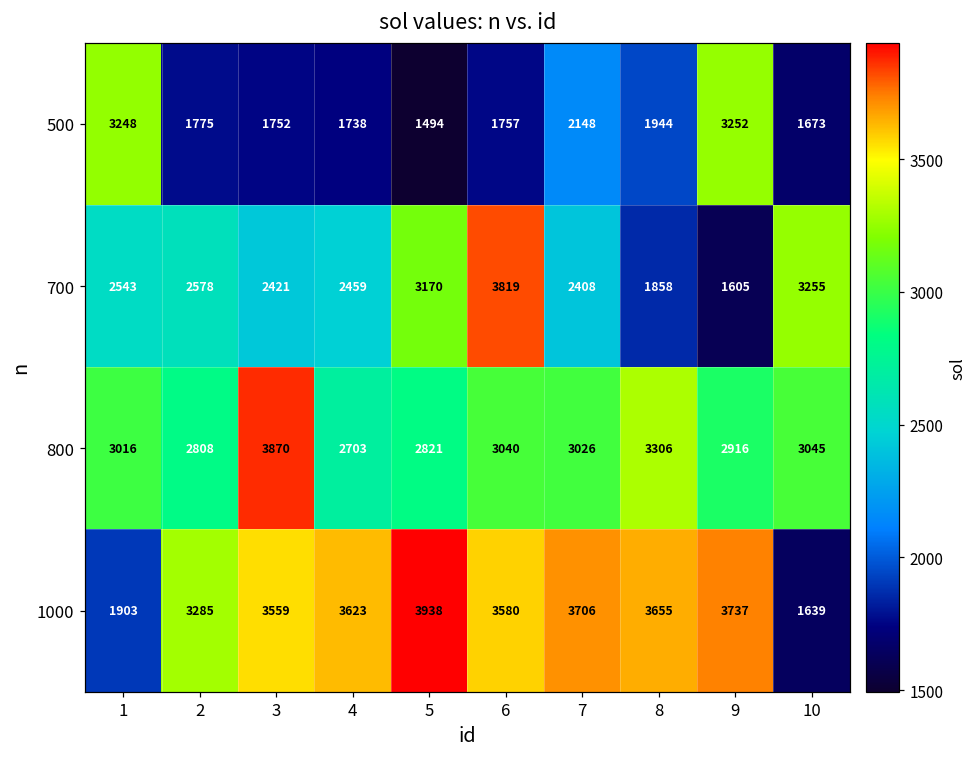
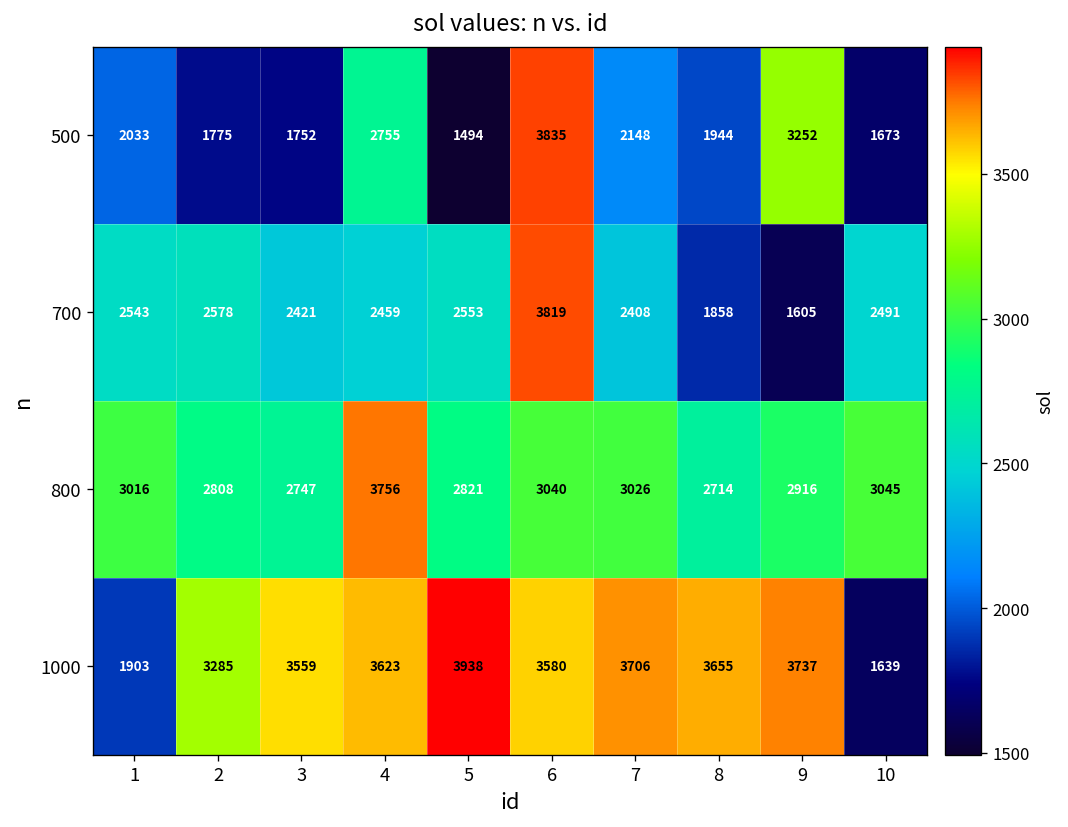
500, 1: 3248 -> 2033
500, 4: 1738 -> 2755
500, 6: 1757 -> 3835
700, 5: 3170 -> 2553
700, 10: 3255 -> 2491
800, 3: 3870 -> 2747
800, 4: 2703 -> 3756
800, 8: 3306 -> 2714
